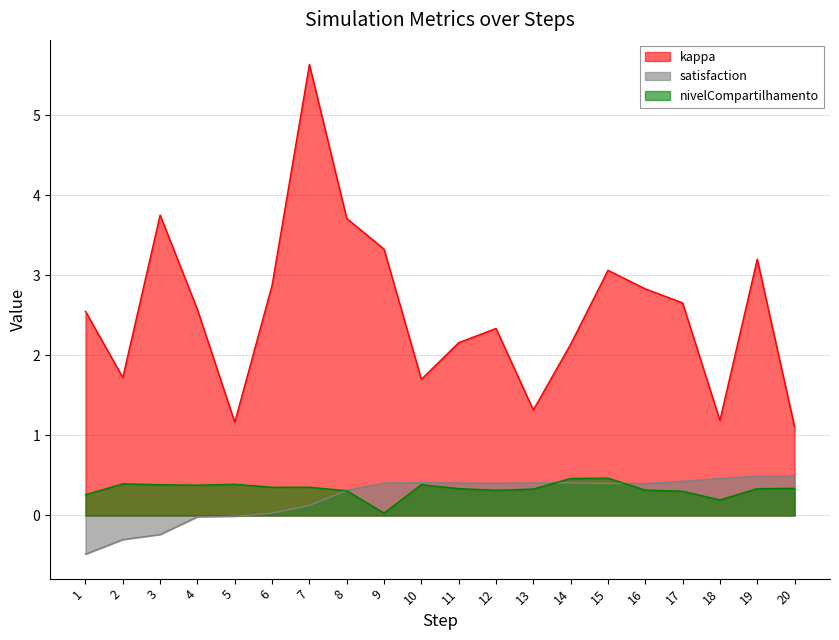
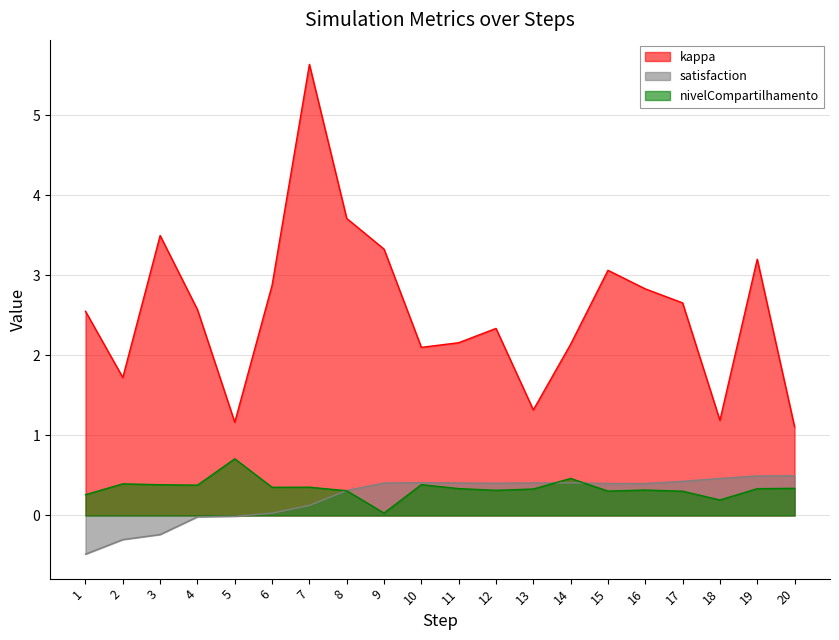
kappa, 3: 3.8 -> 3.5
nivelCompartilhamento, 5: 0.4 -> 0.7
kappa, 10: 1.7 -> 2.1
nivelCompartilhamento, 15: 0.5 -> 0.3
